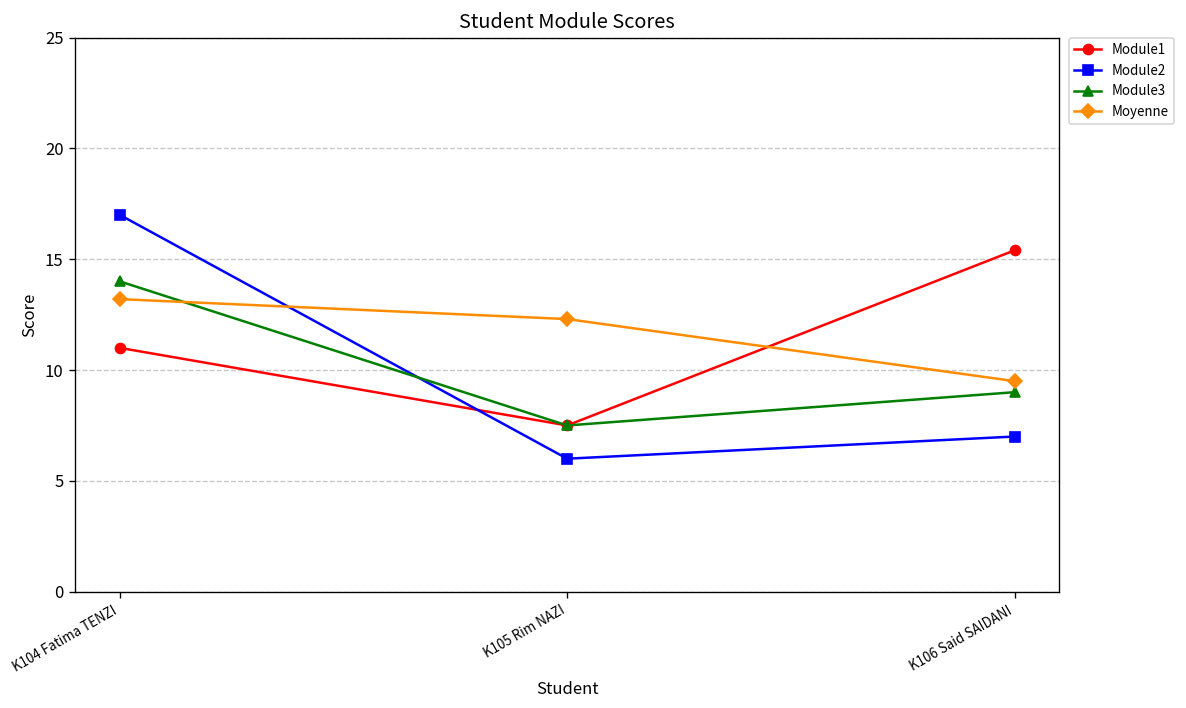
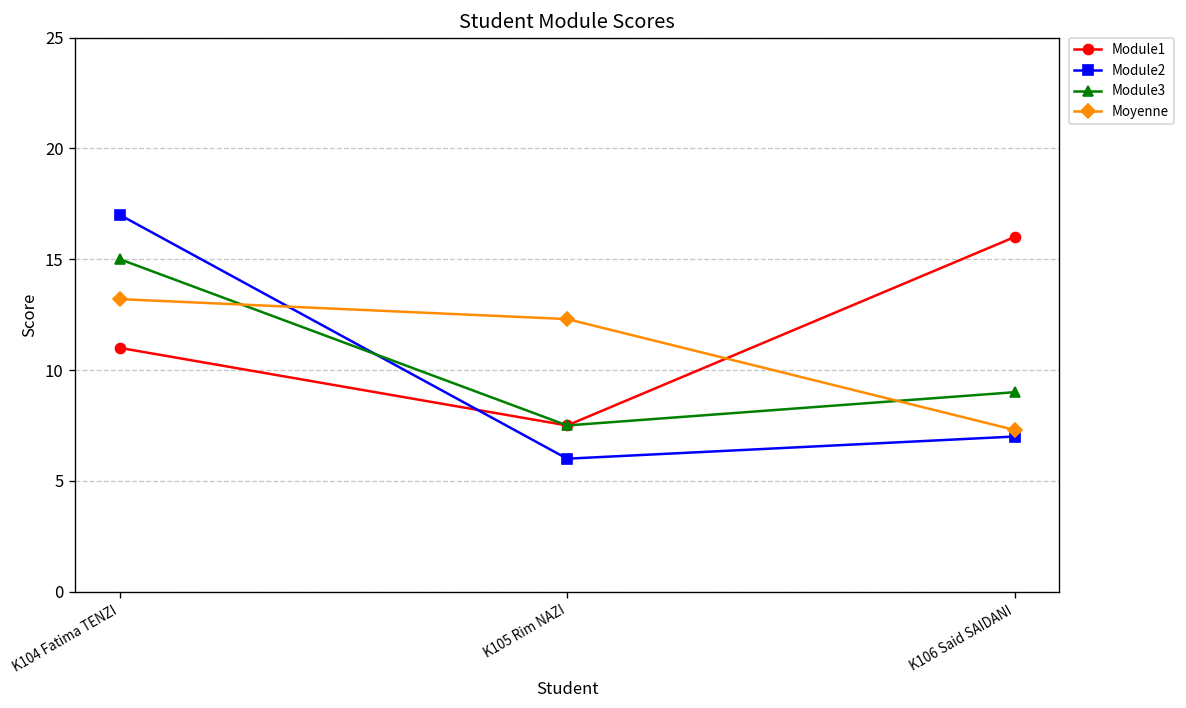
Module3, K104 Fatima TENZI: 14 -> 15
Module1, K106 Said SAIDANI: 15.4 -> 16.0
Moyenne, K106 Said SAIDANI: 9.5 -> 7.3
